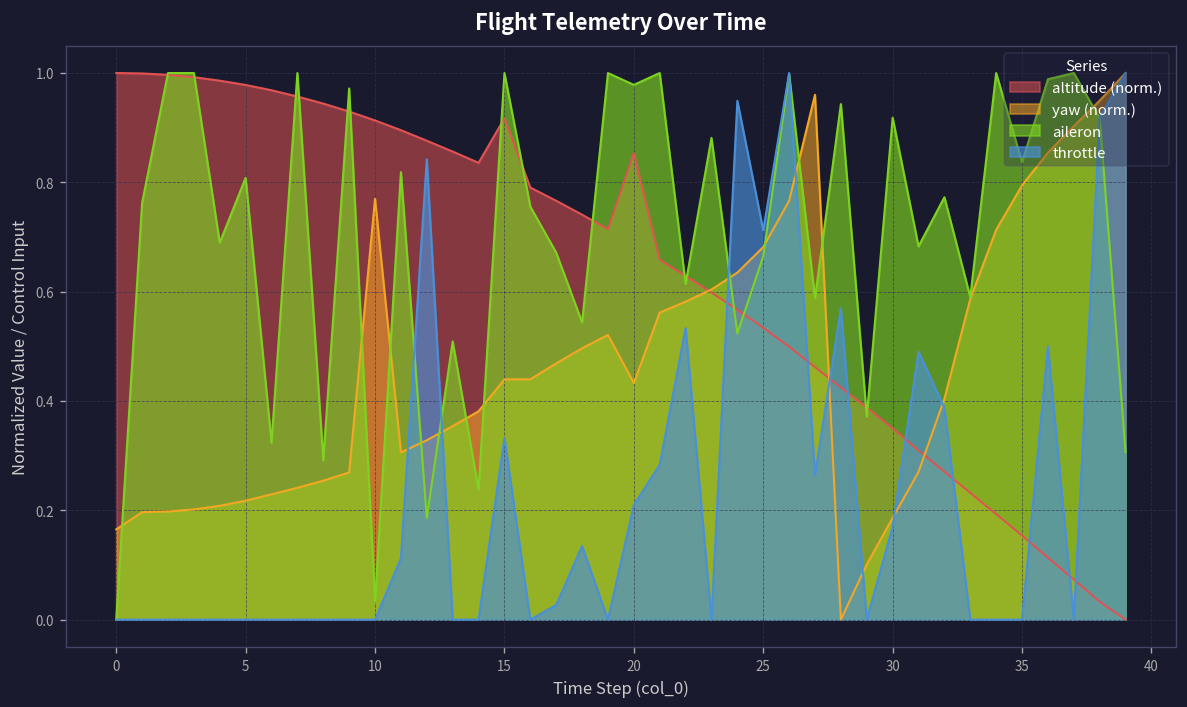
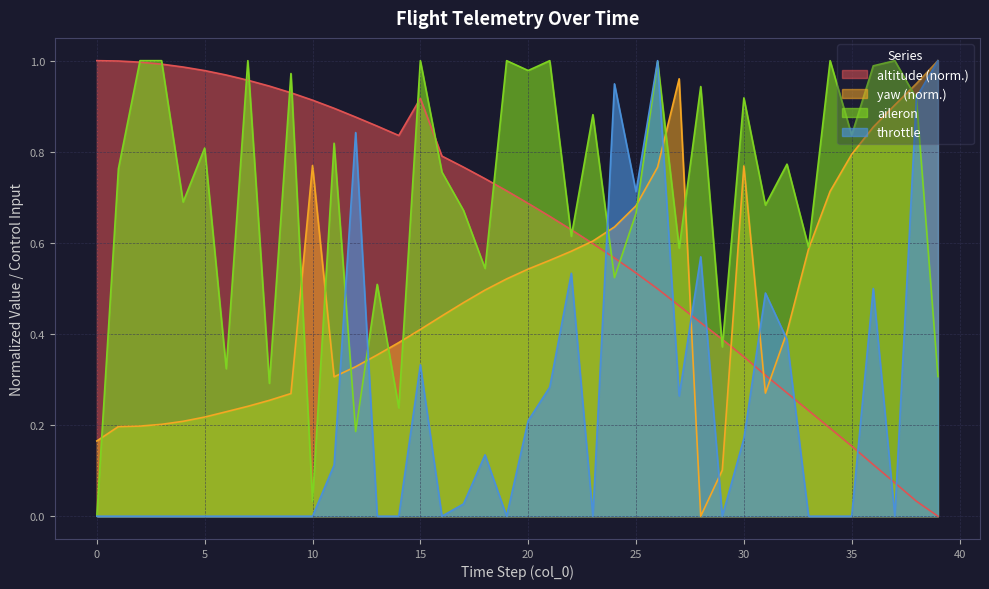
yaw (norm.), 15: 0.44 -> 0.41
altitude (norm.), 20: 0.85 -> 0.69
yaw (norm.), 20: 0.43 -> 0.54
yaw (norm.), 30: 0.19 -> 0.77
